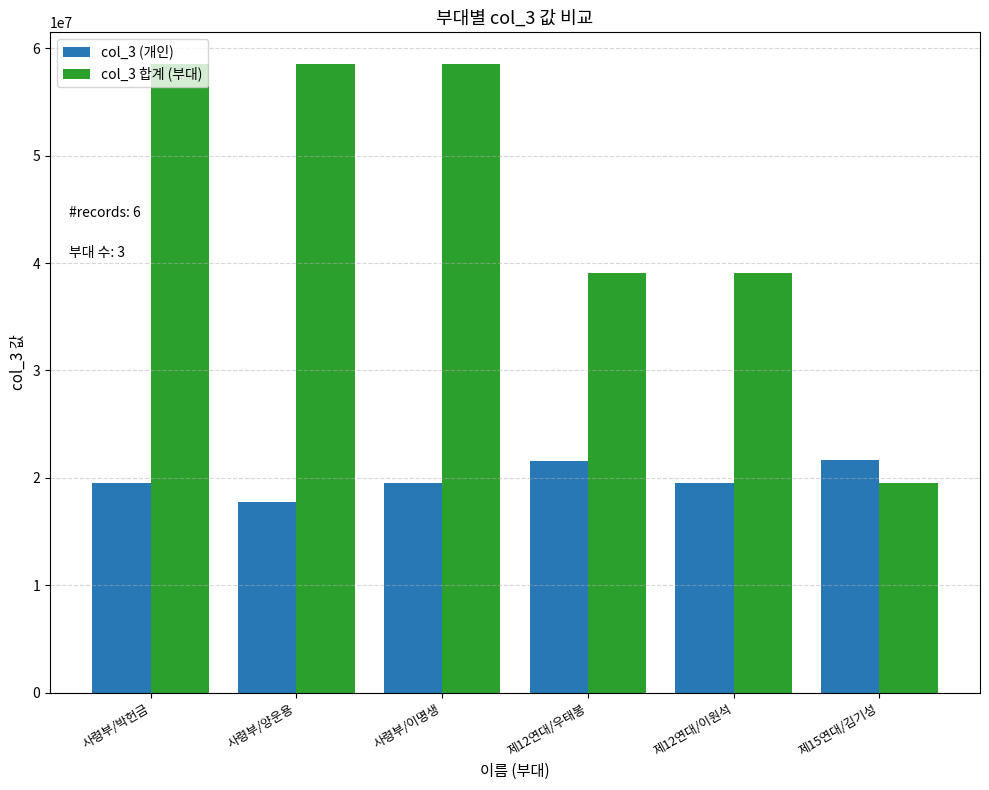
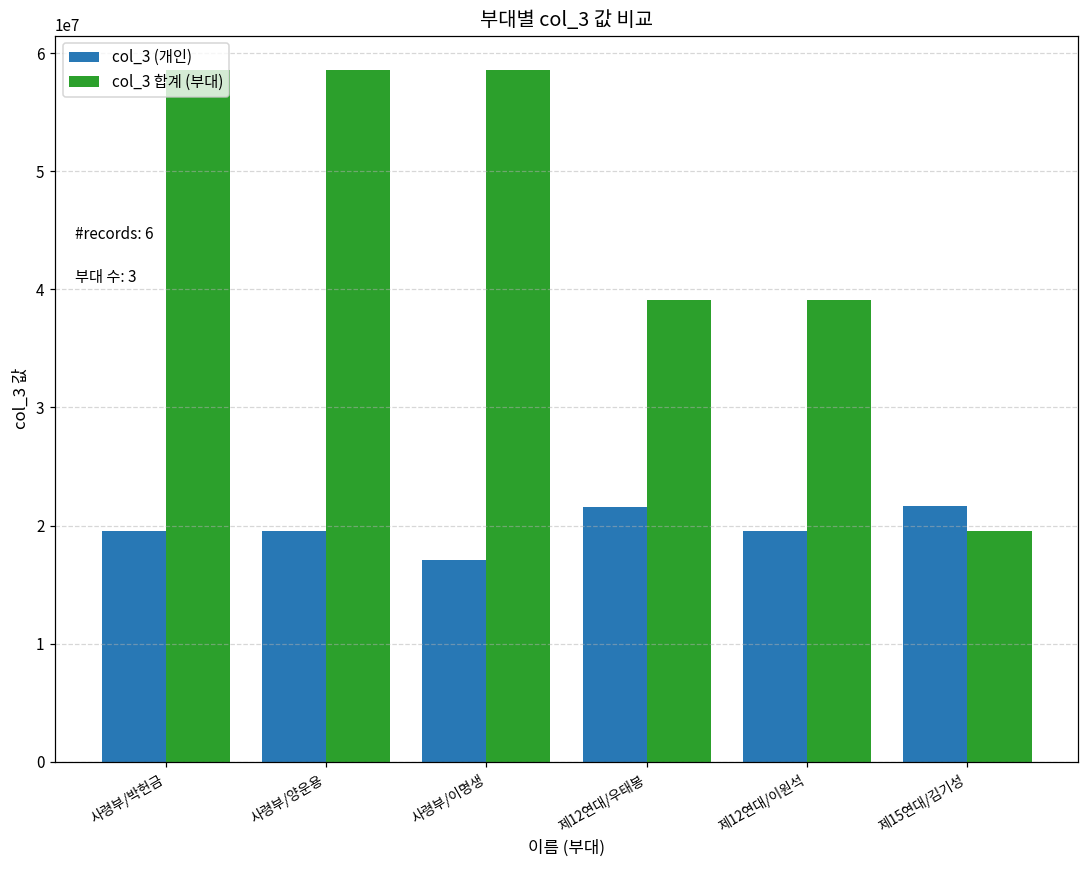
col_3 (개인), 사령부/양운용: 17800000 -> 19500000
col_3 (개인), 사령부/이명생: 19500000 -> 17000000
